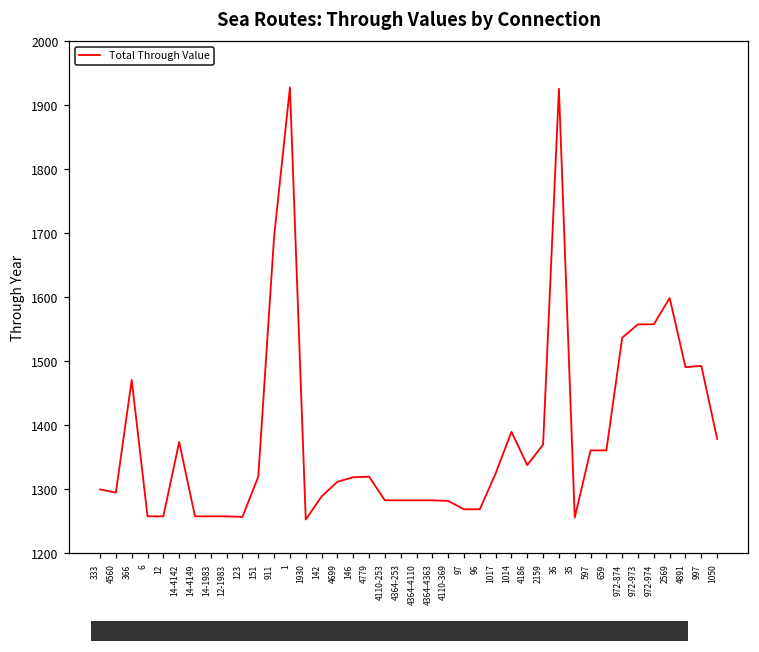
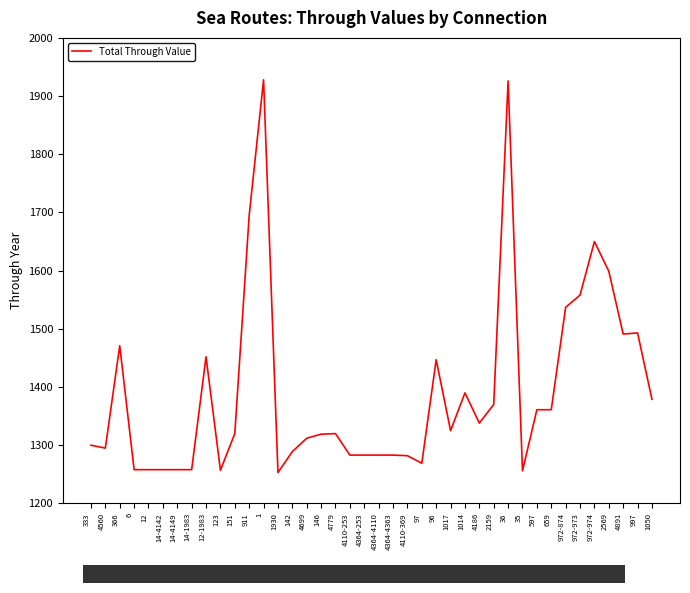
14-4142: 1370 -> 1260
12-1983: 1260 -> 1450
96: 1270 -> 1450
972-974: 1560 -> 1650
